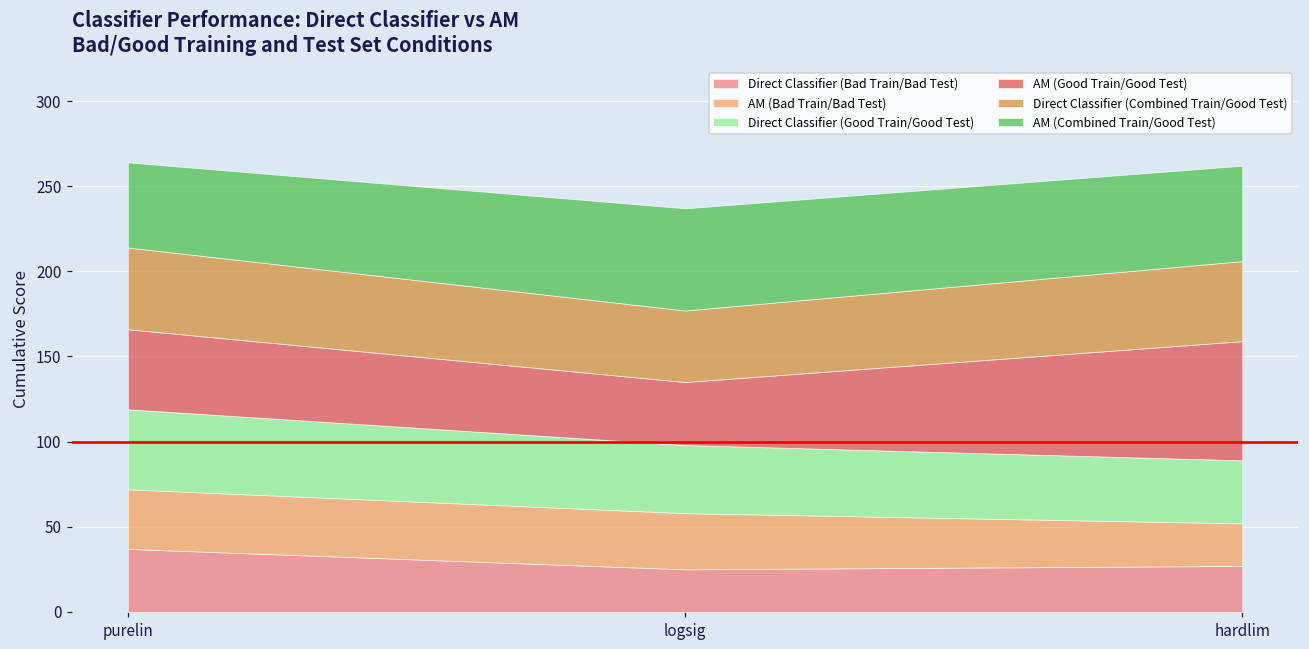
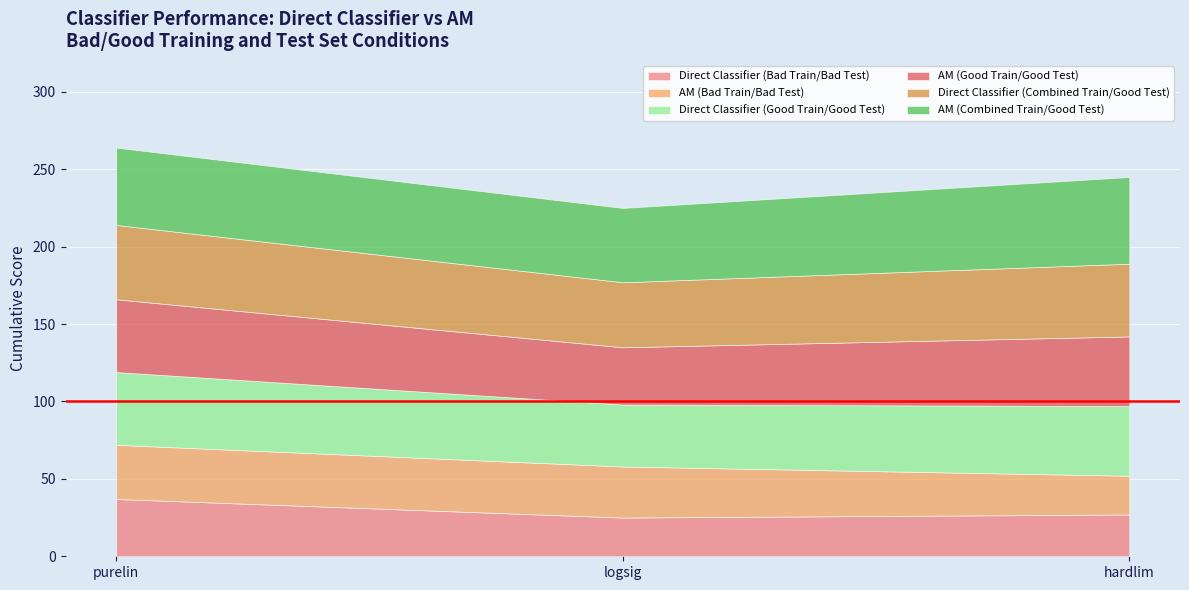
AM (Combined Train/Good Test), logsig: 60 -> 48
Direct Classifier (Good Train/Good Test), hardlim: 37 -> 45
AM (Good Train/Good Test), hardlim: 70 -> 45
